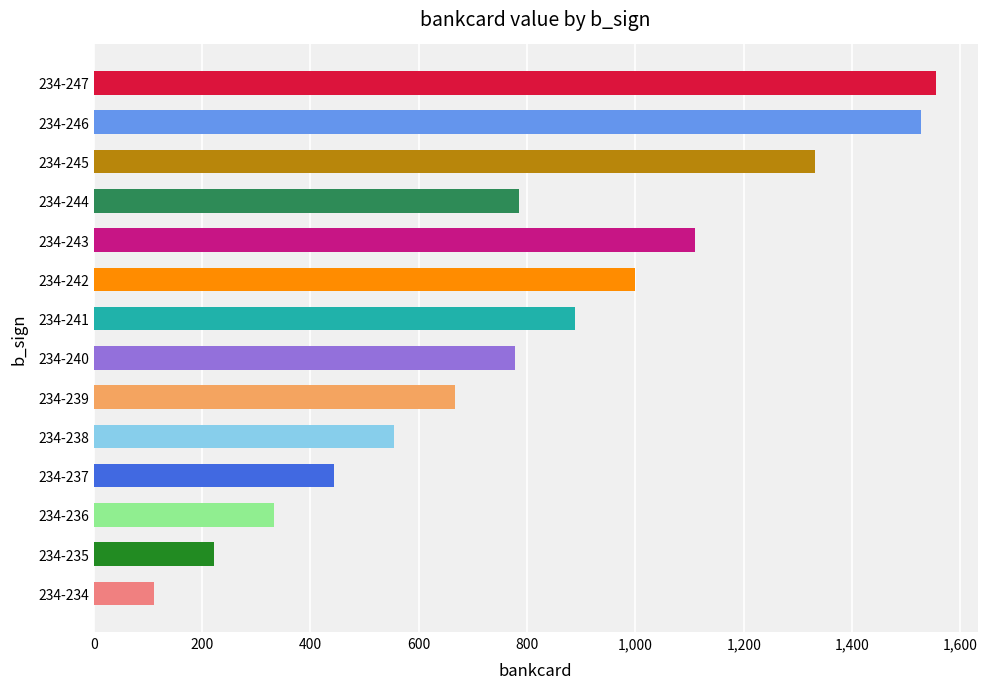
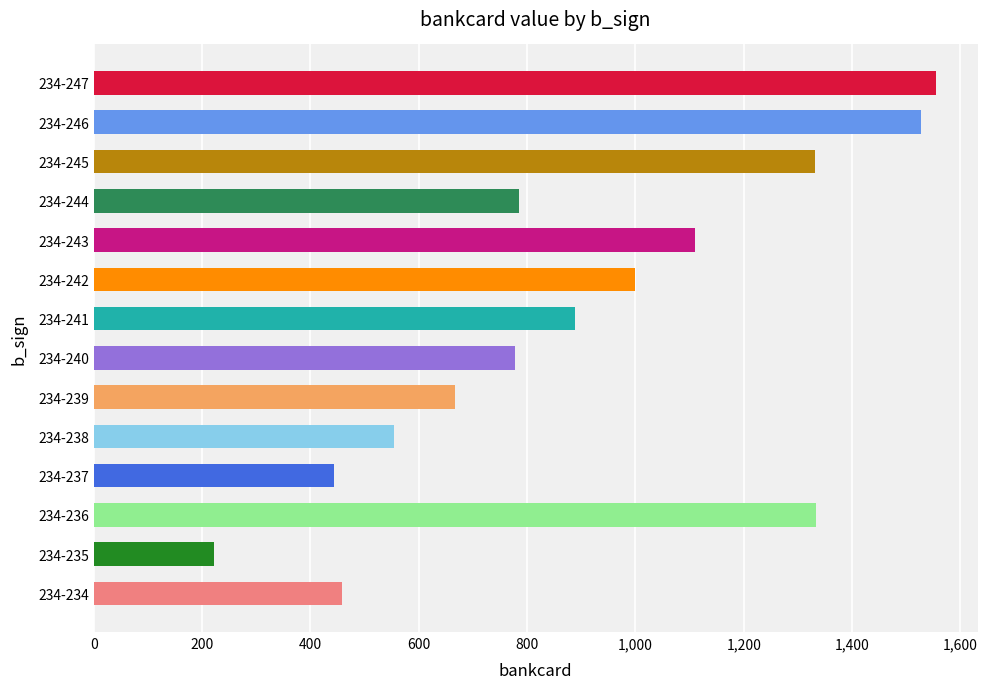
234-236: 330 -> 1,330
234-234: 110 -> 460
